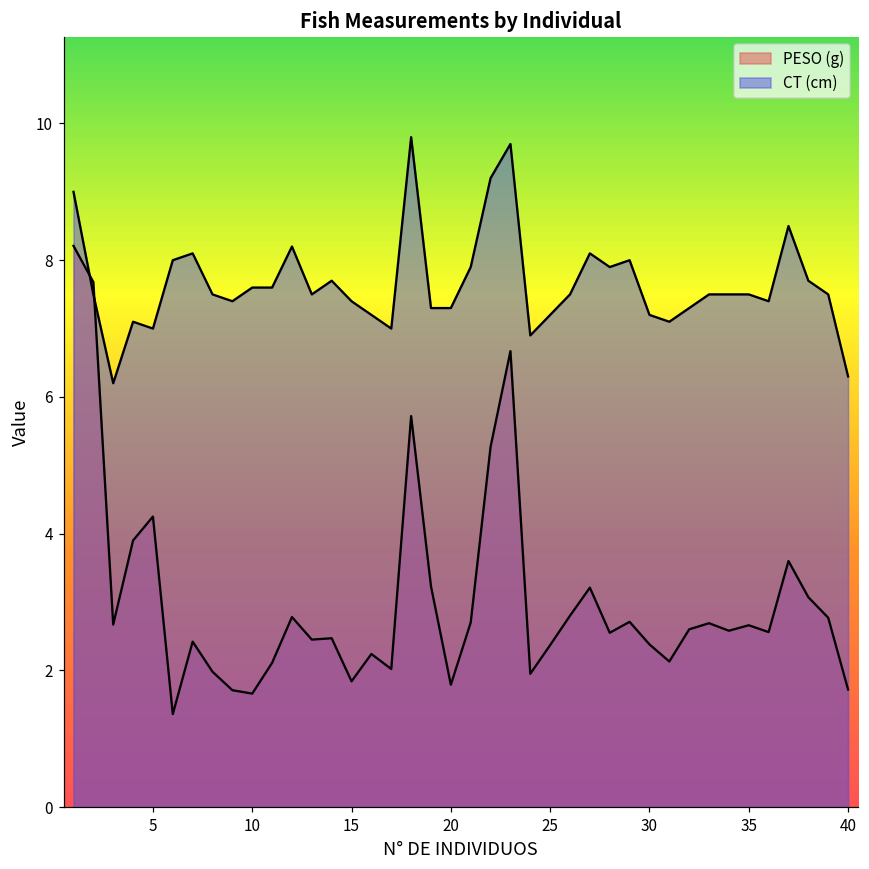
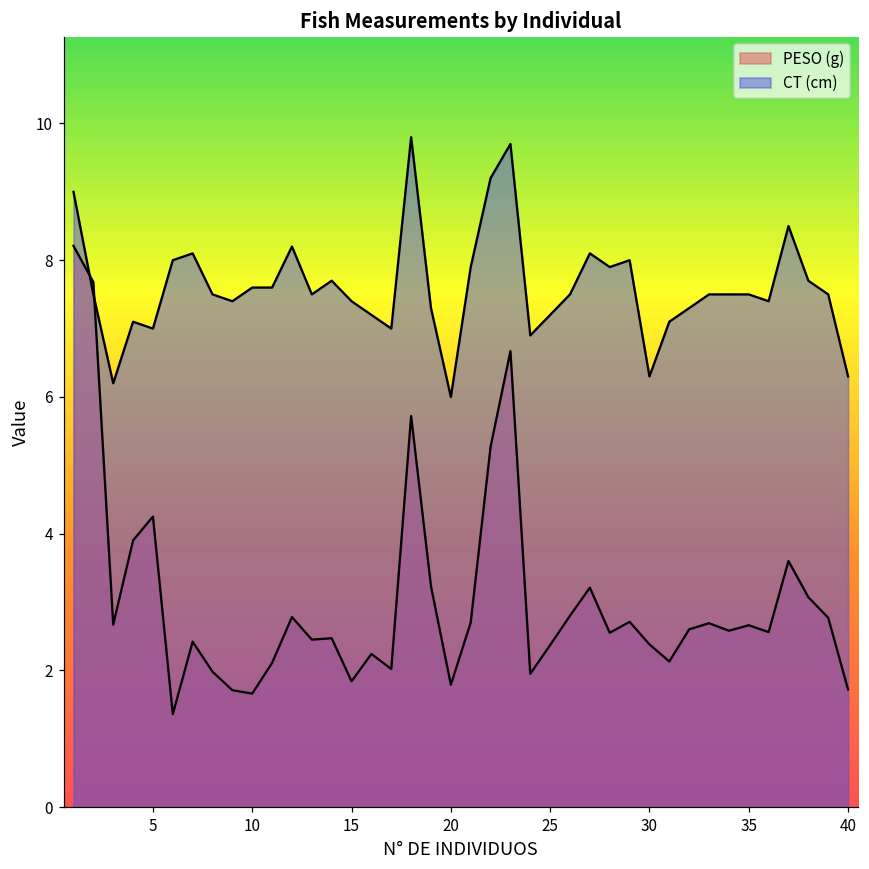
CT (cm), 20: 7.3 -> 6.0
CT (cm), 30: 7.2 -> 6.3
